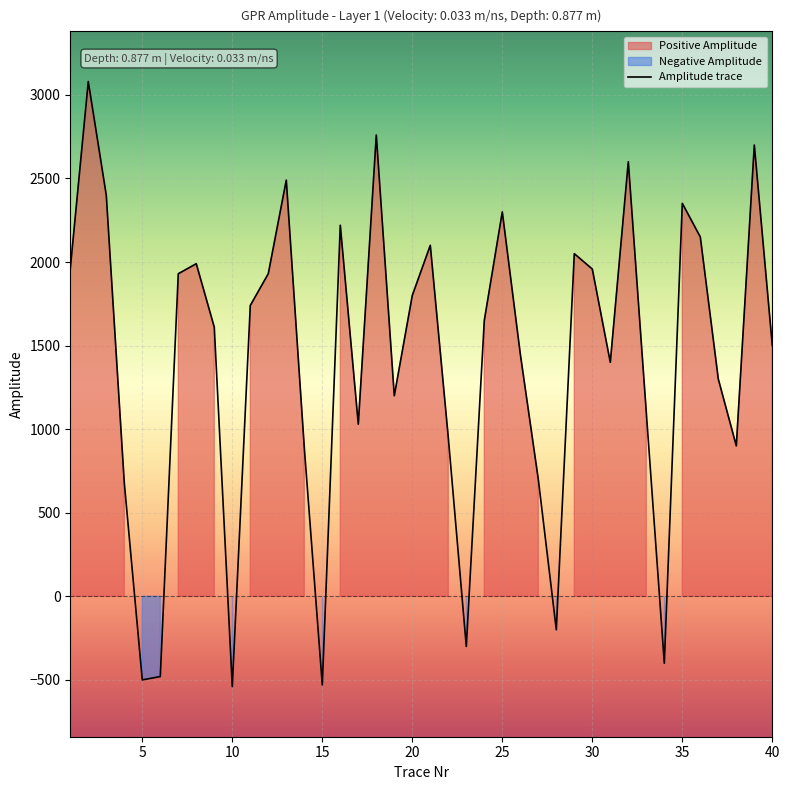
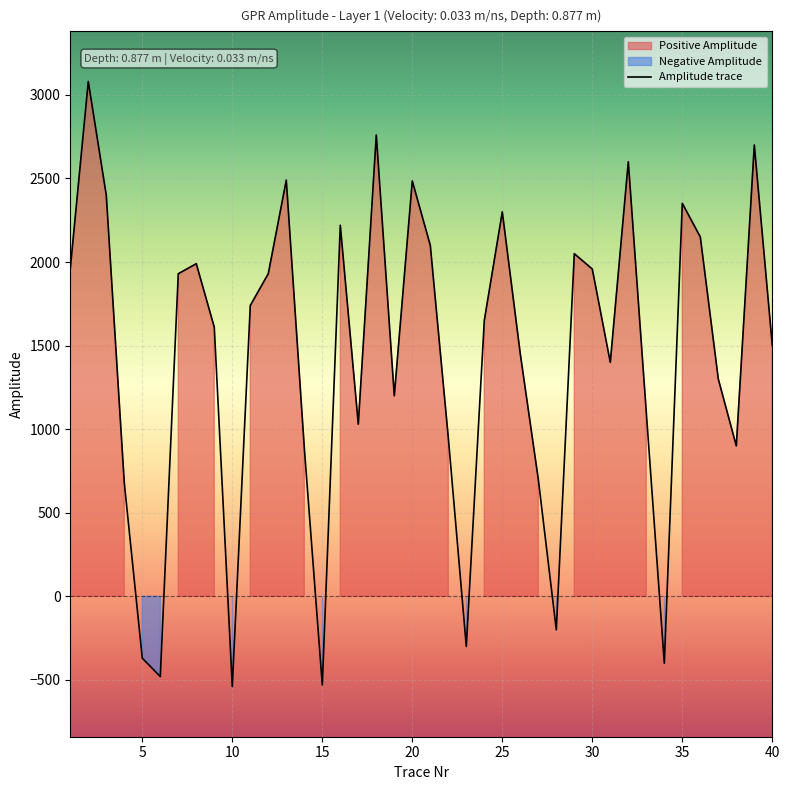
5: -500 -> -370
20: 1800 -> 2490
